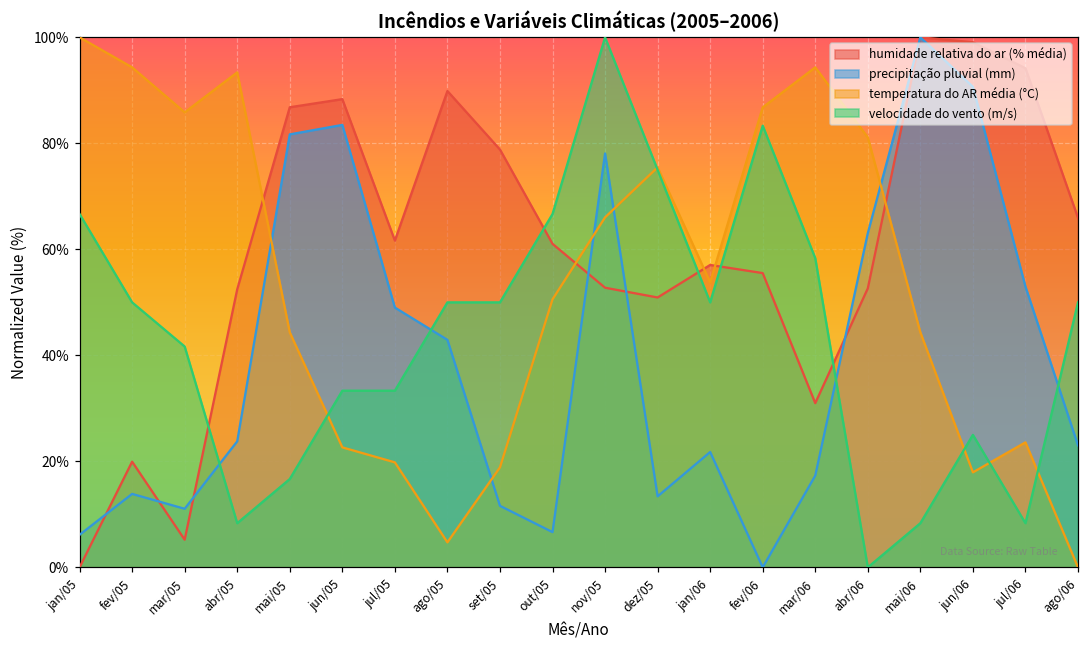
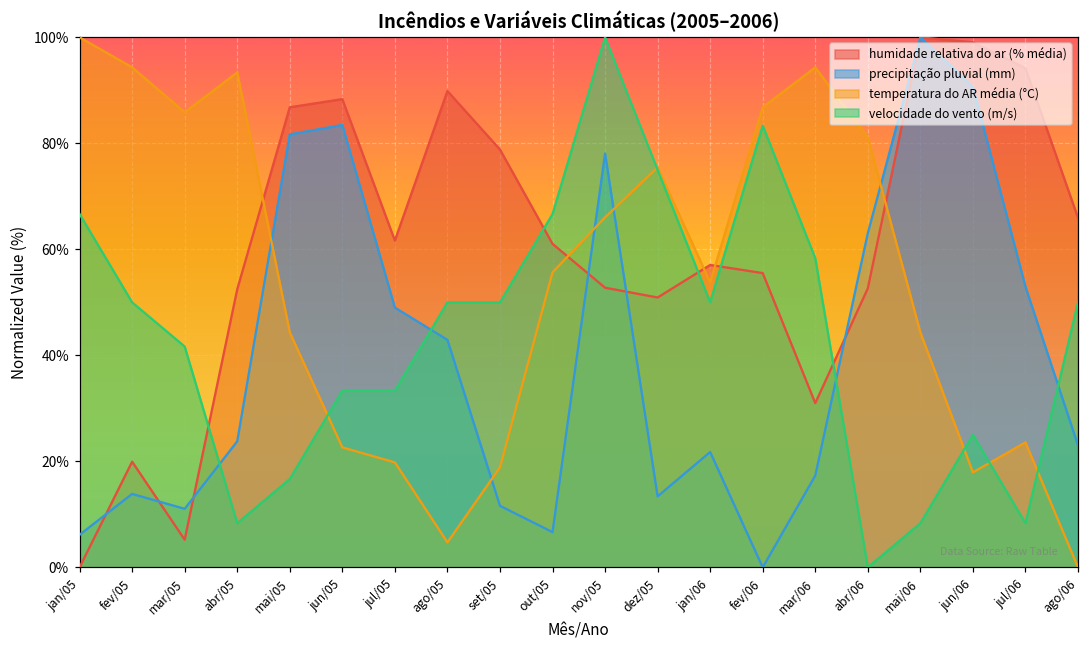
temperatura do AR média (°C), out/05: 51% -> 56%
